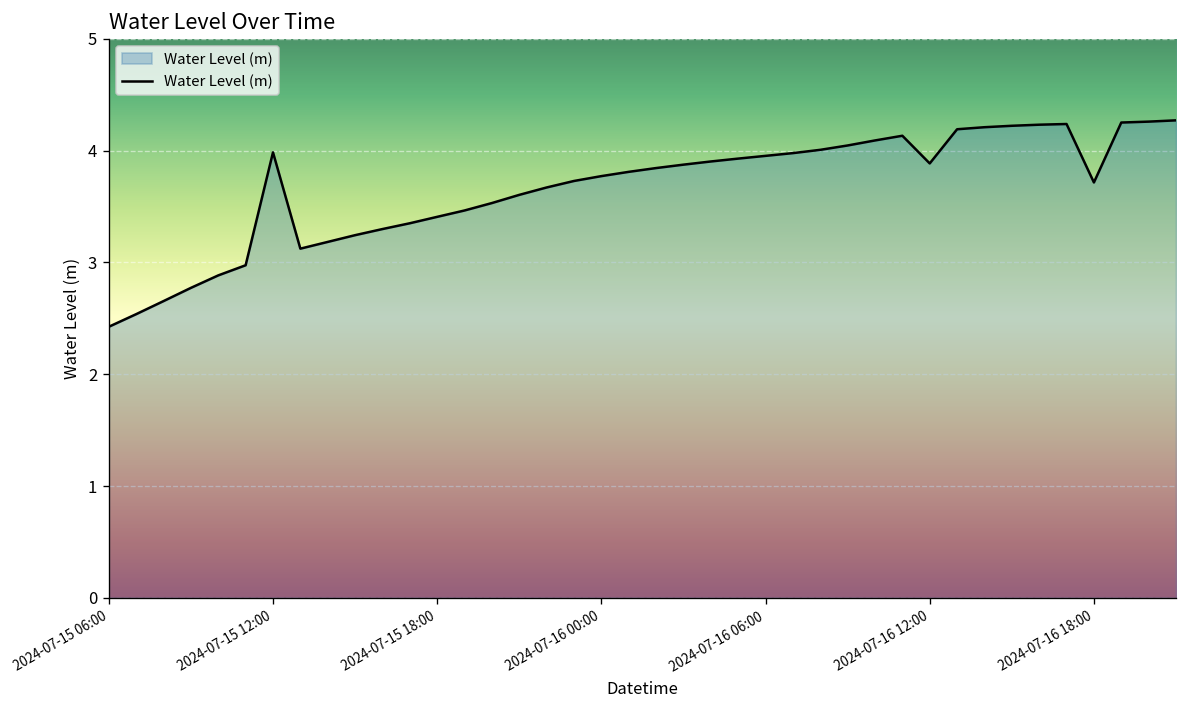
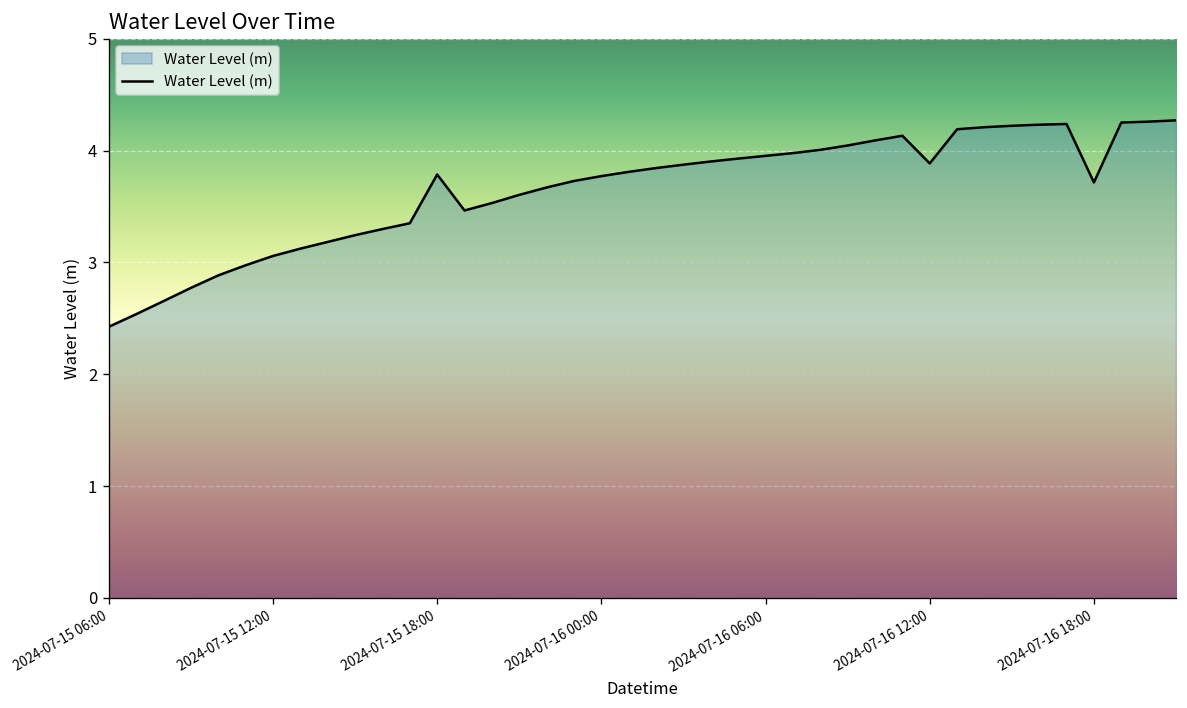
2024-07-15 12:00: 4.0 -> 3.1
2024-07-15 18:00: 3.4 -> 3.8
